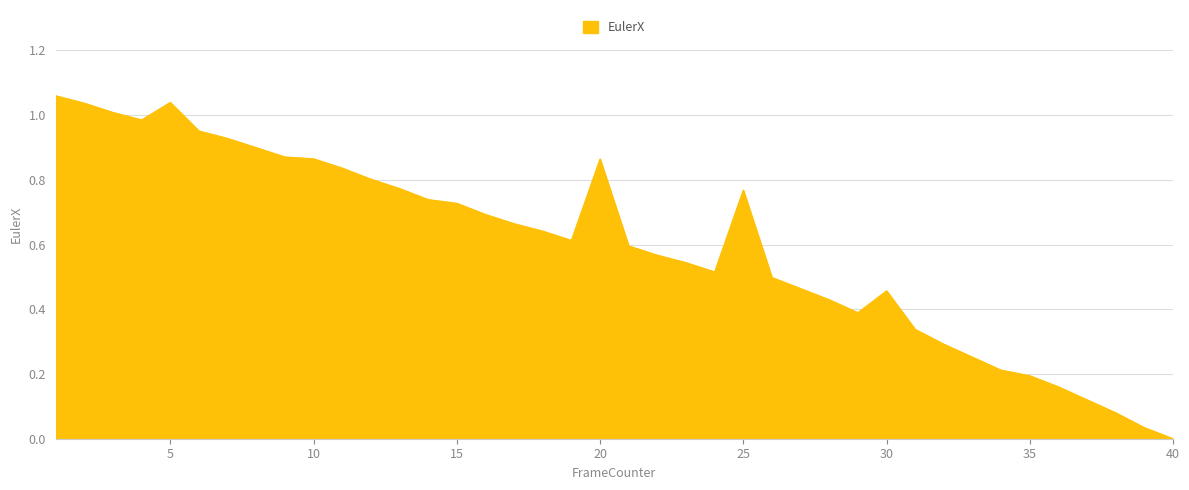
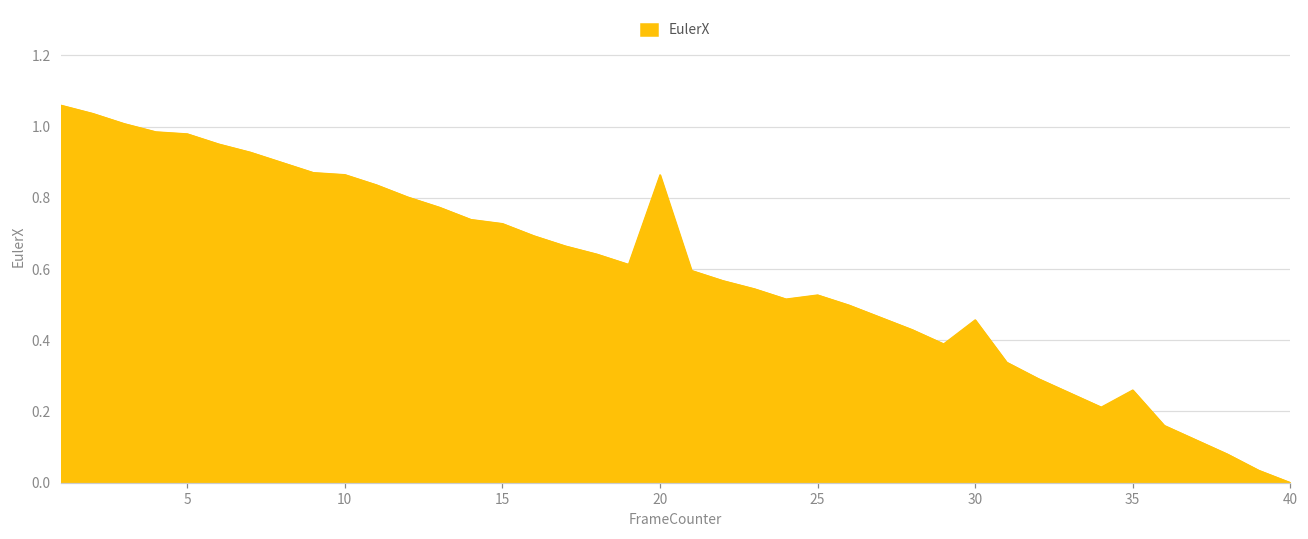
5: 1.04 -> 0.98
25: 0.77 -> 0.53
35: 0.19 -> 0.26
